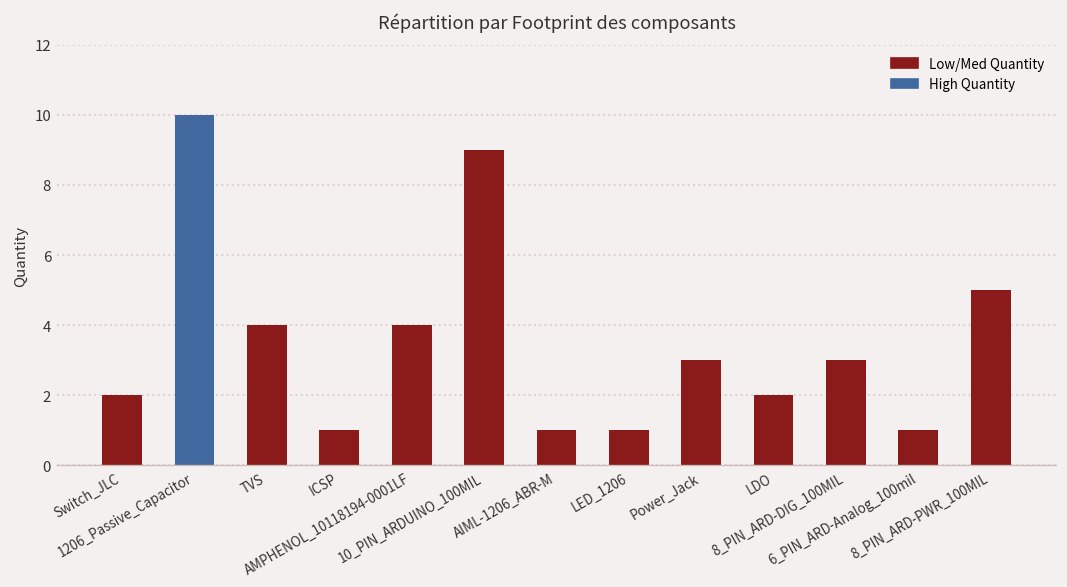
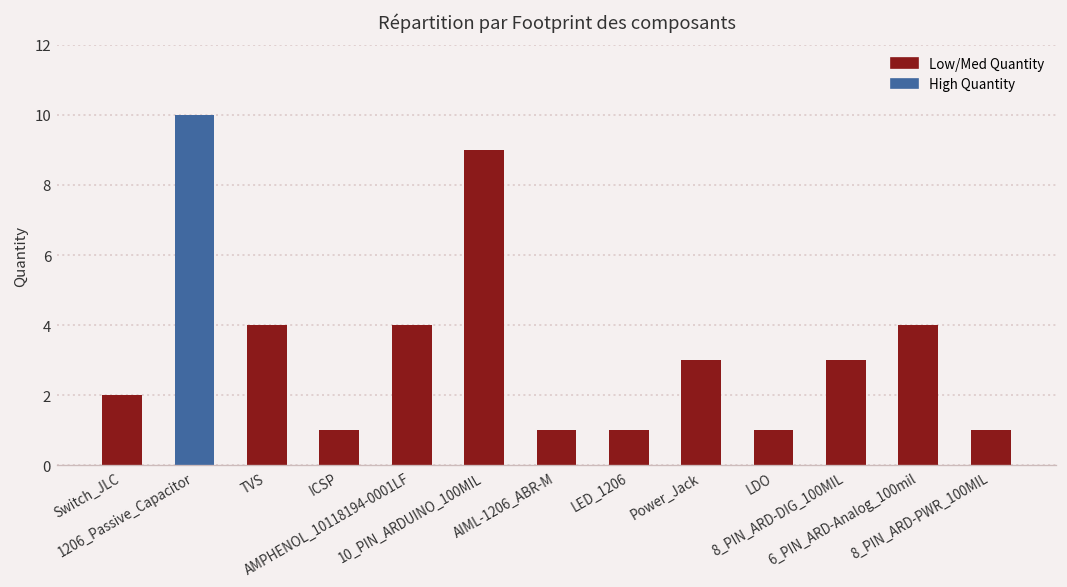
LDO: 2 -> 1
6_PIN_ARD-Analog_100mil: 1 -> 4
8_PIN_ARD-PWR_100MIL: 5 -> 1
